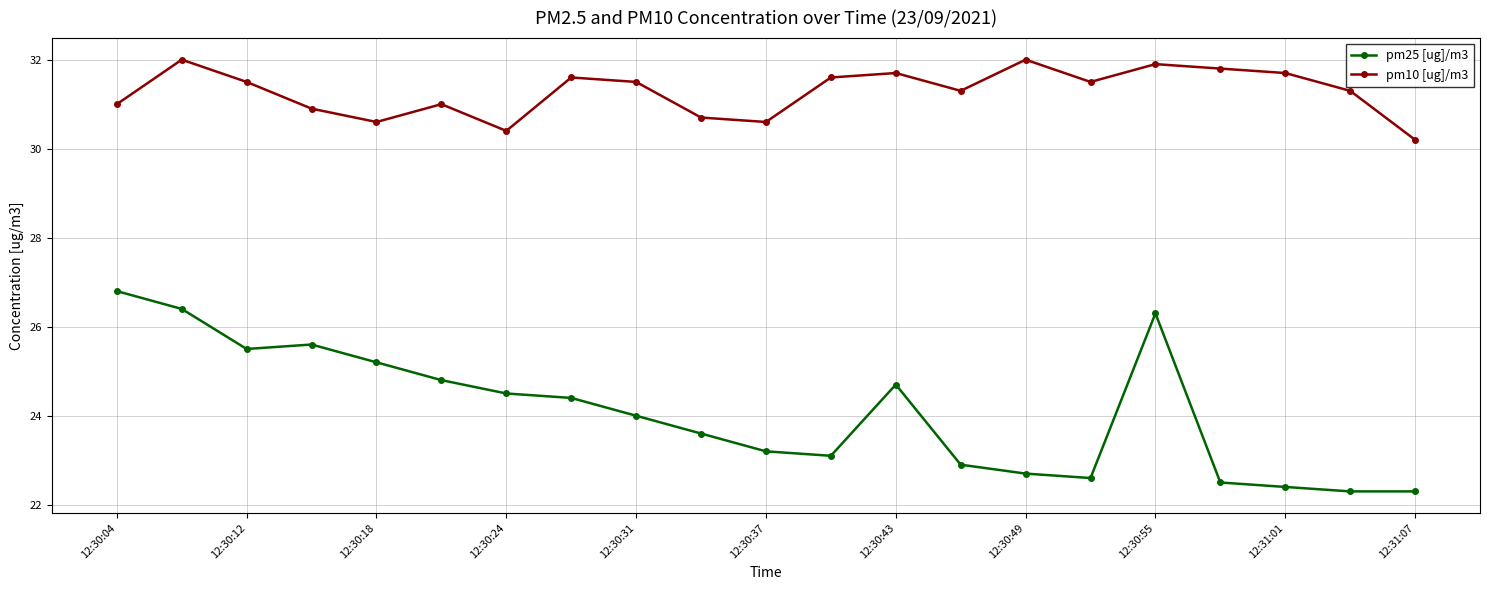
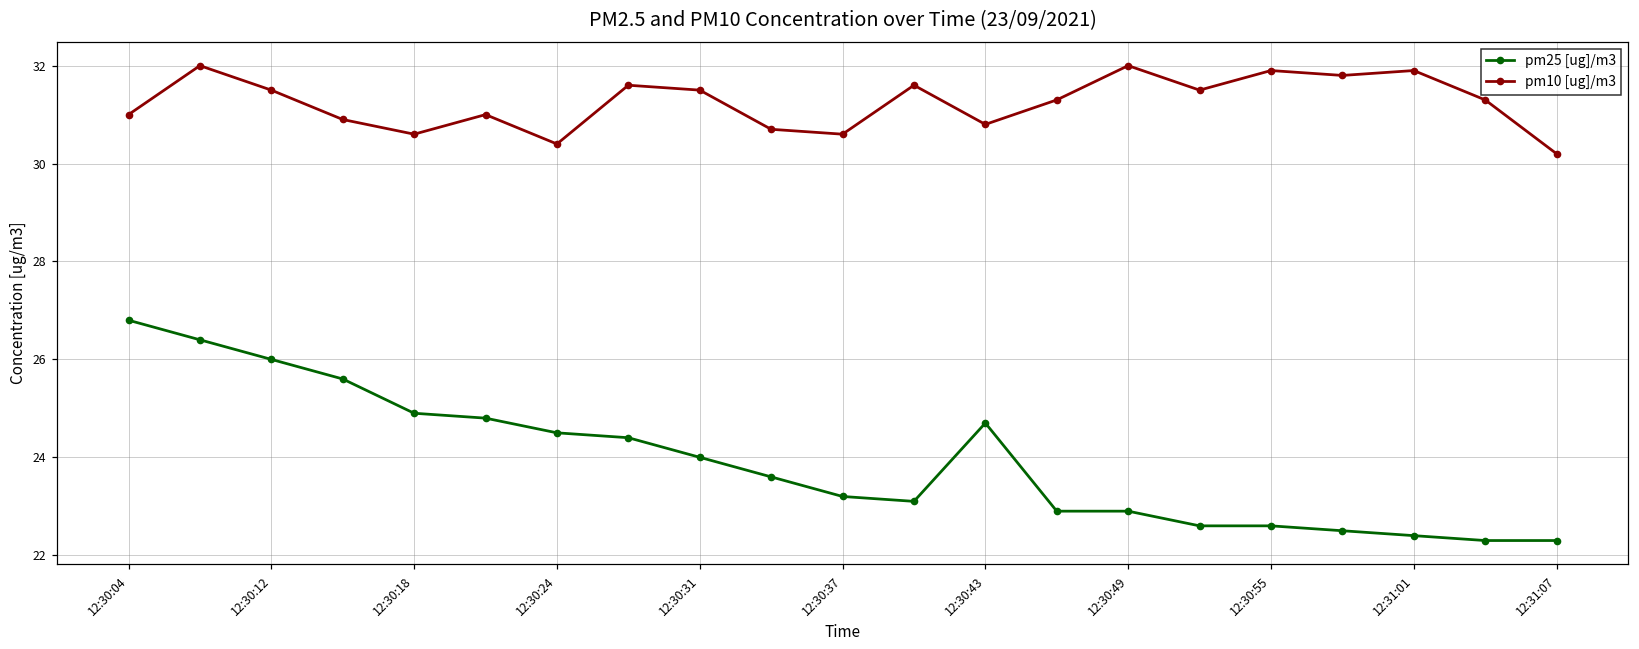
pm25 [ug]/m3, 12:30:12: 25.5 -> 26.0
pm25 [ug]/m3, 12:30:18: 25.2 -> 24.9
pm10 [ug]/m3, 12:30:43: 31.7 -> 30.8
pm25 [ug]/m3, 12:30:49: 22.7 -> 22.9
pm25 [ug]/m3, 12:30:55: 26.3 -> 22.6
pm10 [ug]/m3, 12:31:01: 31.7 -> 31.9
